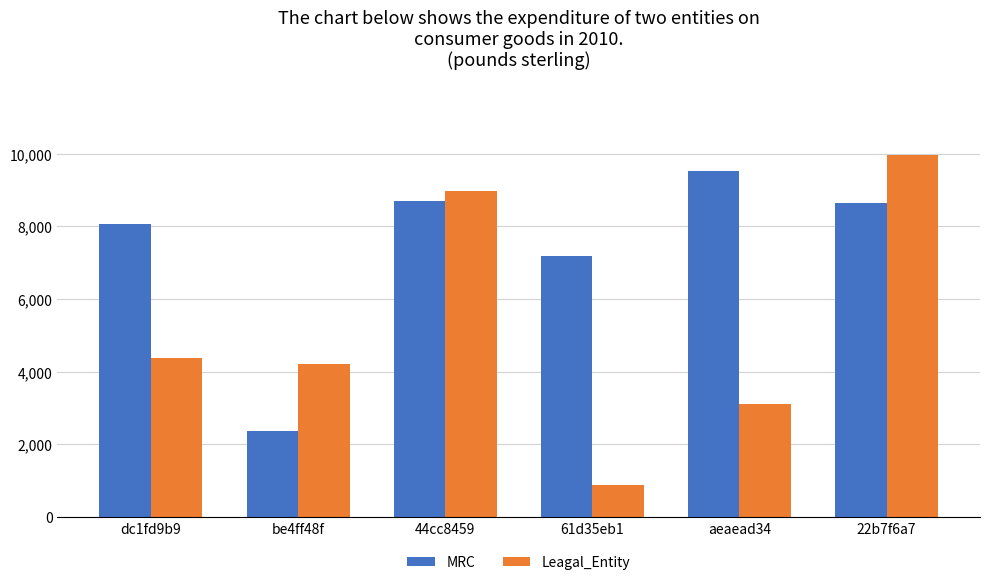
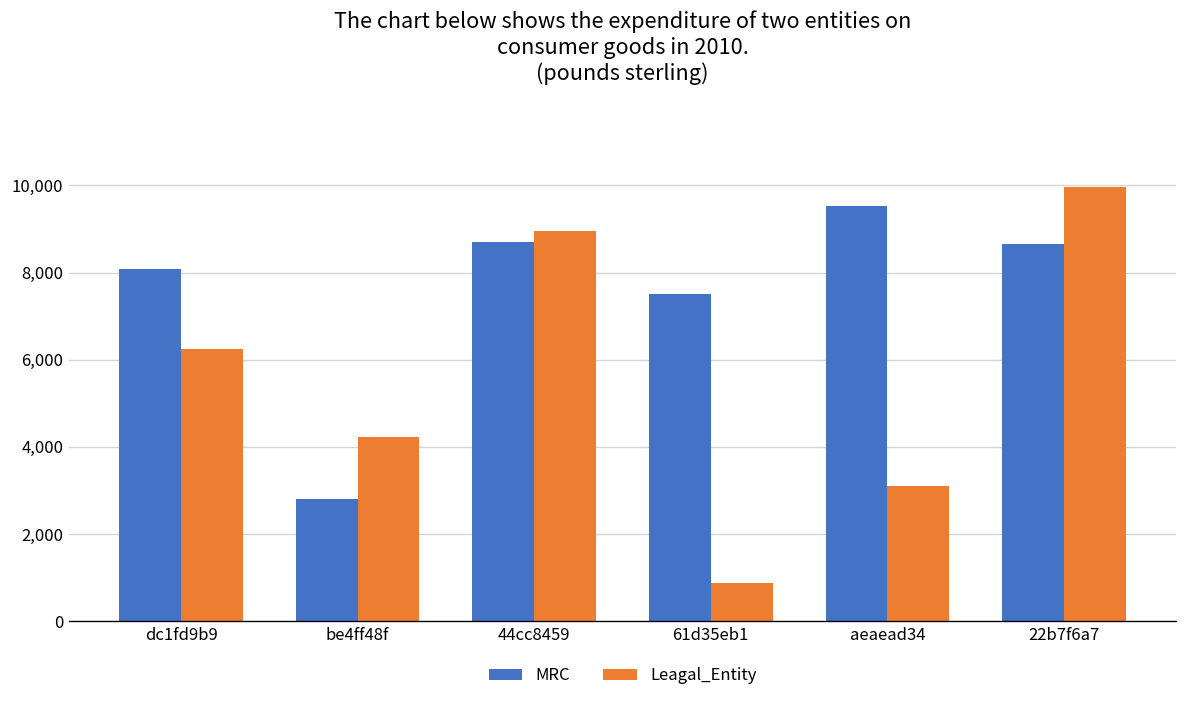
Leagal_Entity, dc1fd9b9: 4,400 -> 6,200
MRC, be4ff48f: 2,400 -> 2,800
MRC, 61d35eb1: 7,200 -> 7,500
